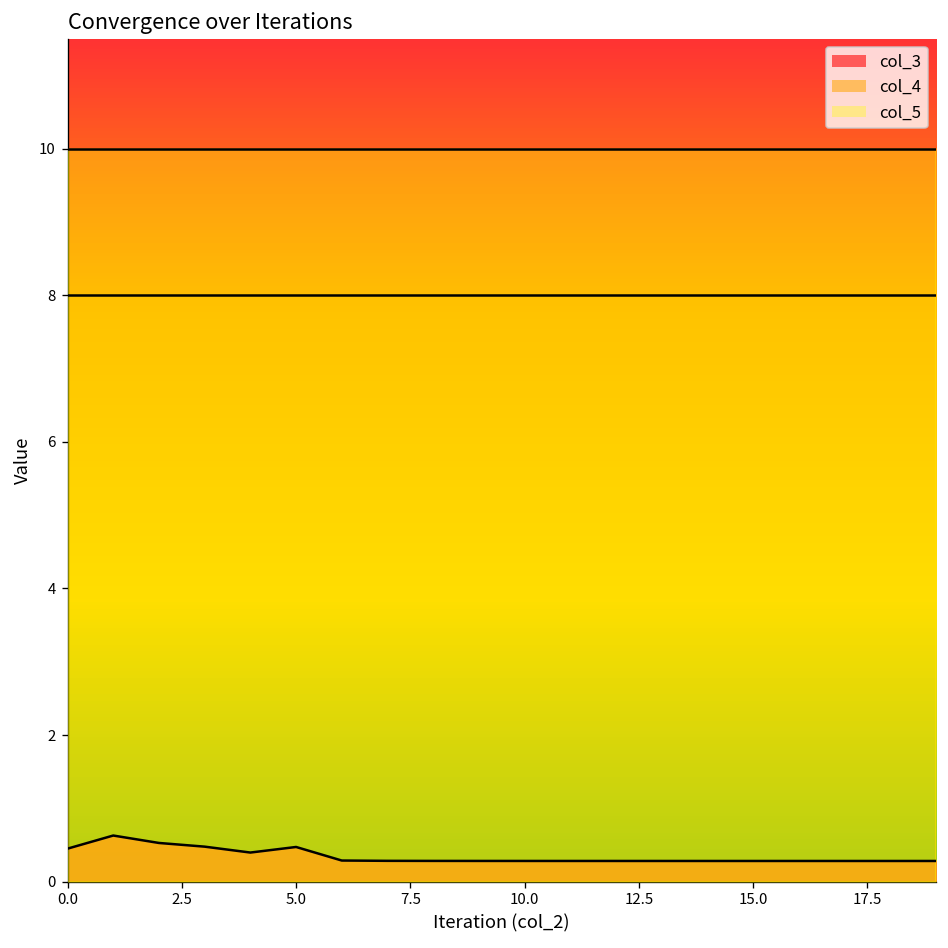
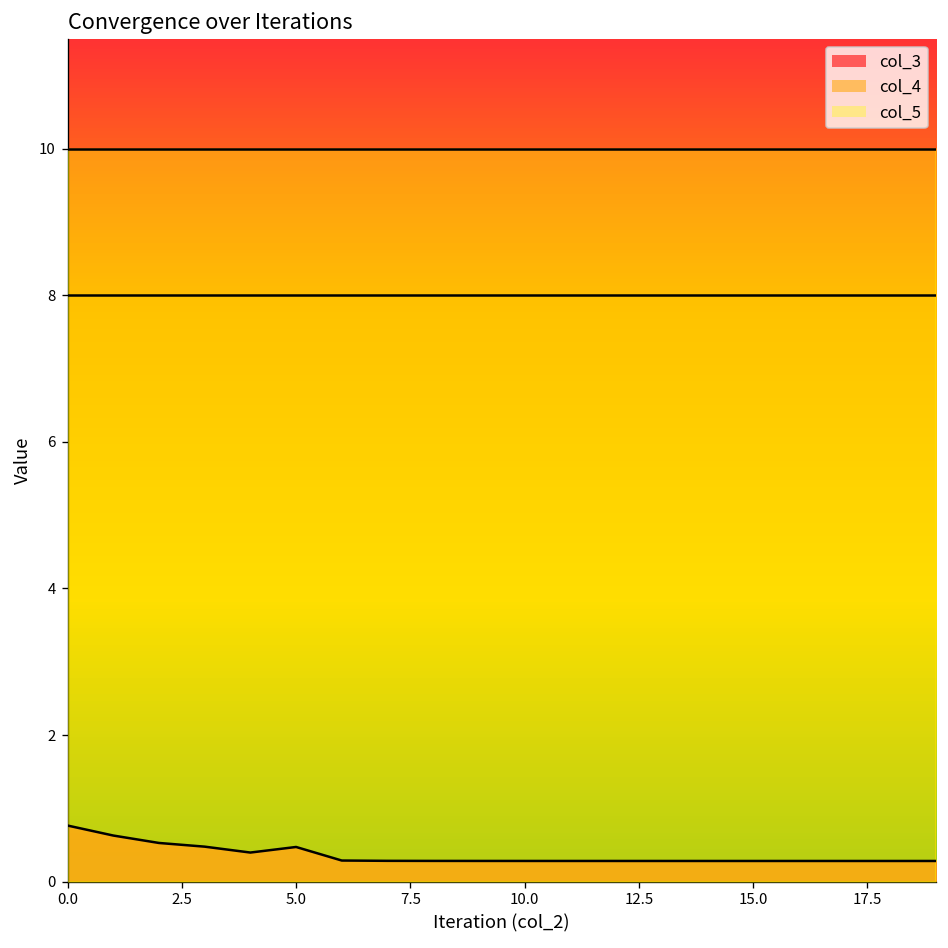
col_3, 0.0: 0.5 -> 0.8
